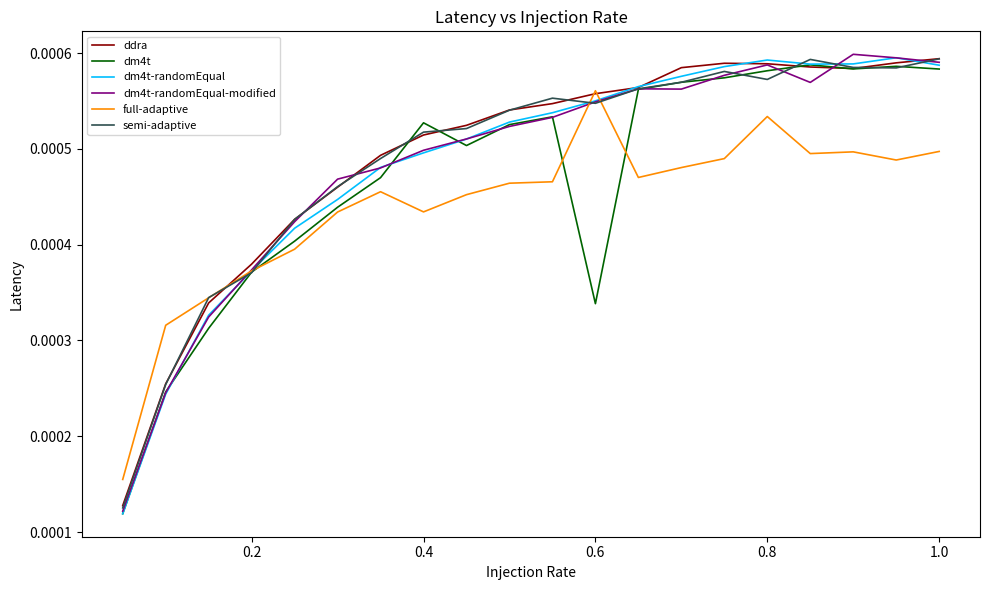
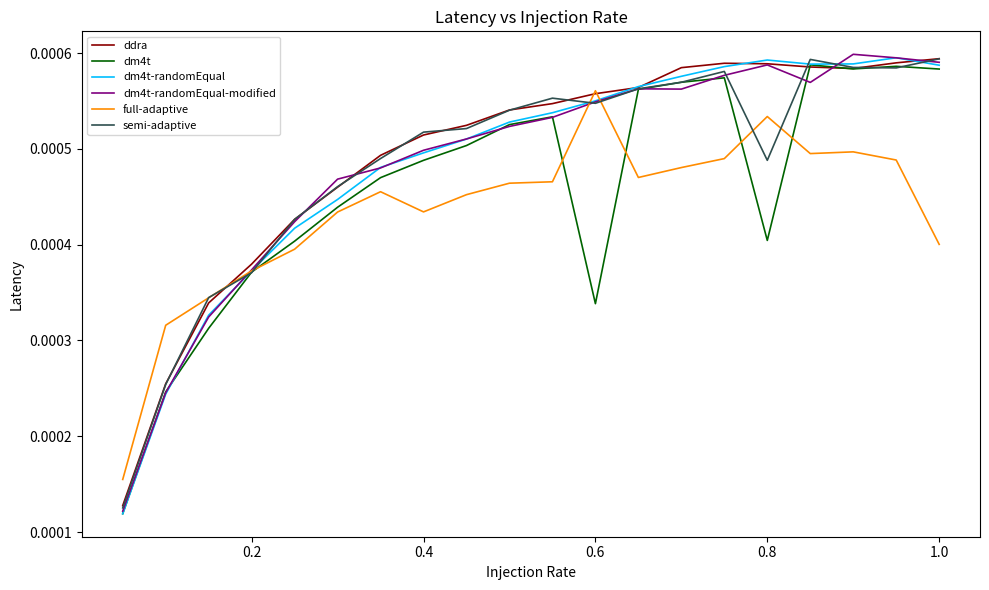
dm4t, 0.4: 0.00053 -> 0.00049
dm4t, 0.8: 0.00058 -> 0.00040
semi-adaptive, 0.8: 0.00057 -> 0.00049
full-adaptive, 1.0: 0.00050 -> 0.00040
